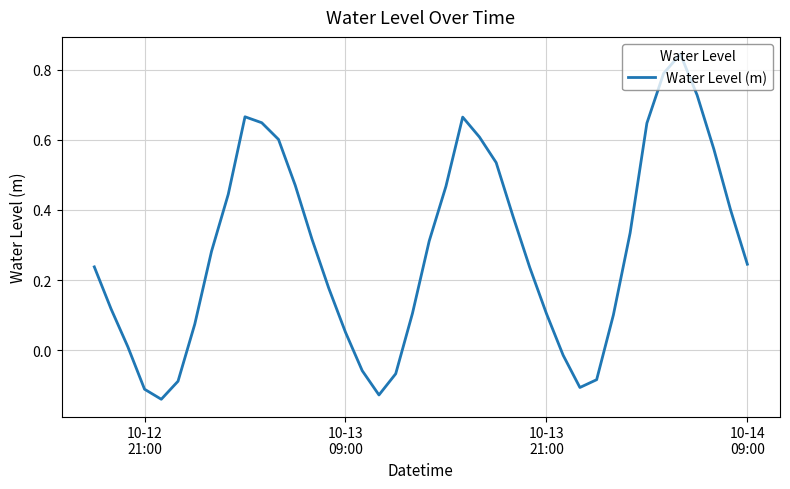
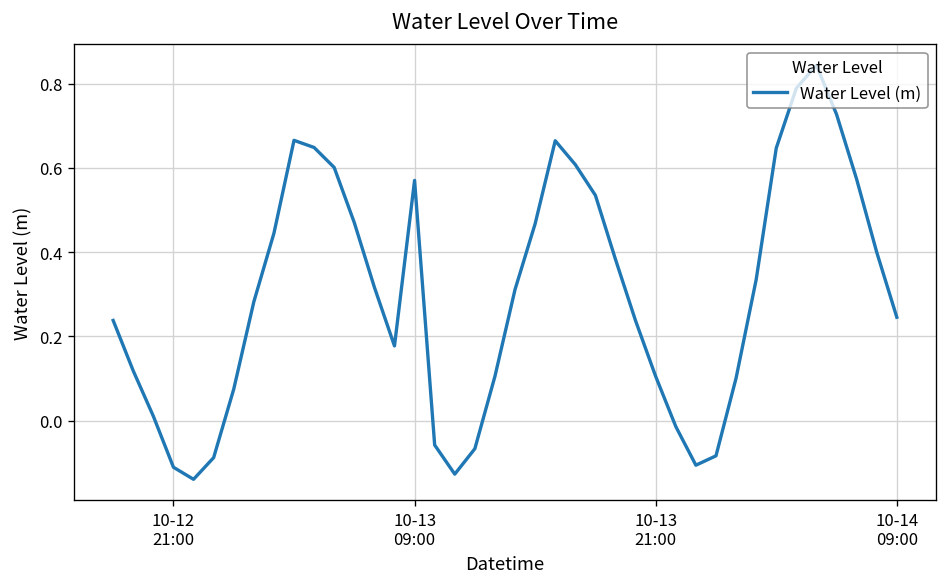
10-13 09:00: 0.05 -> 0.57
